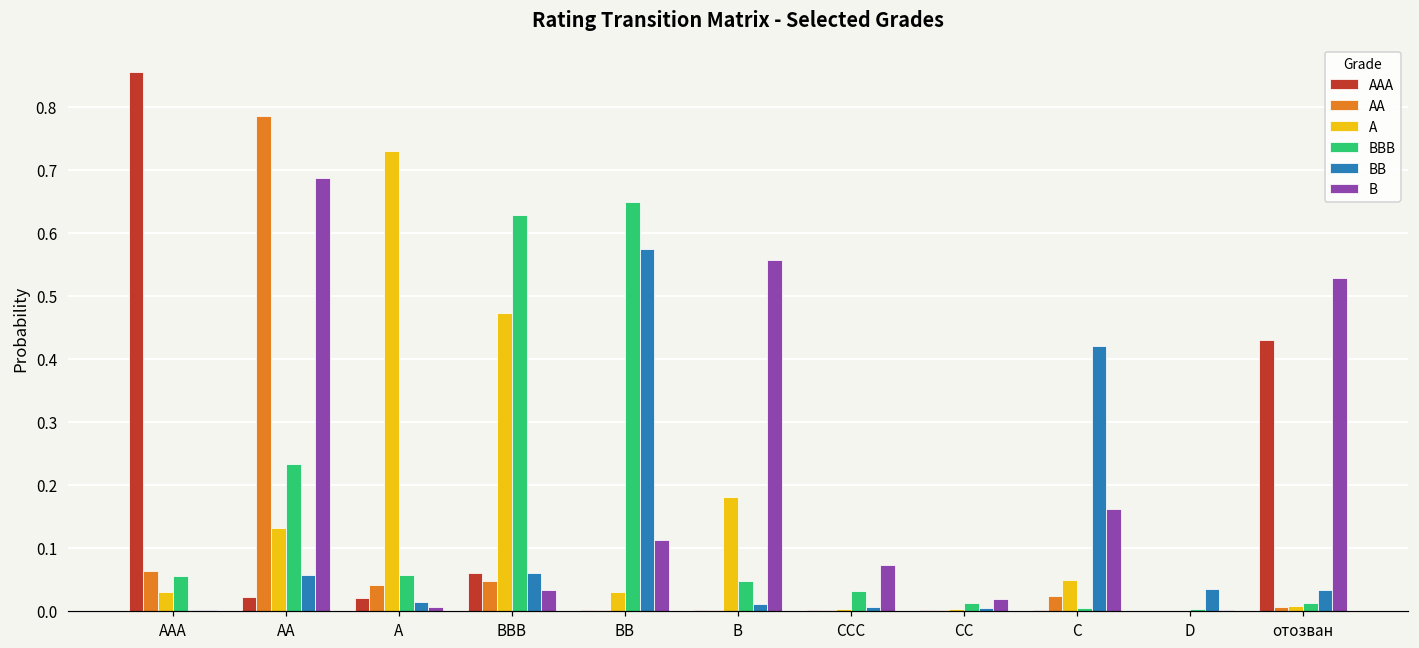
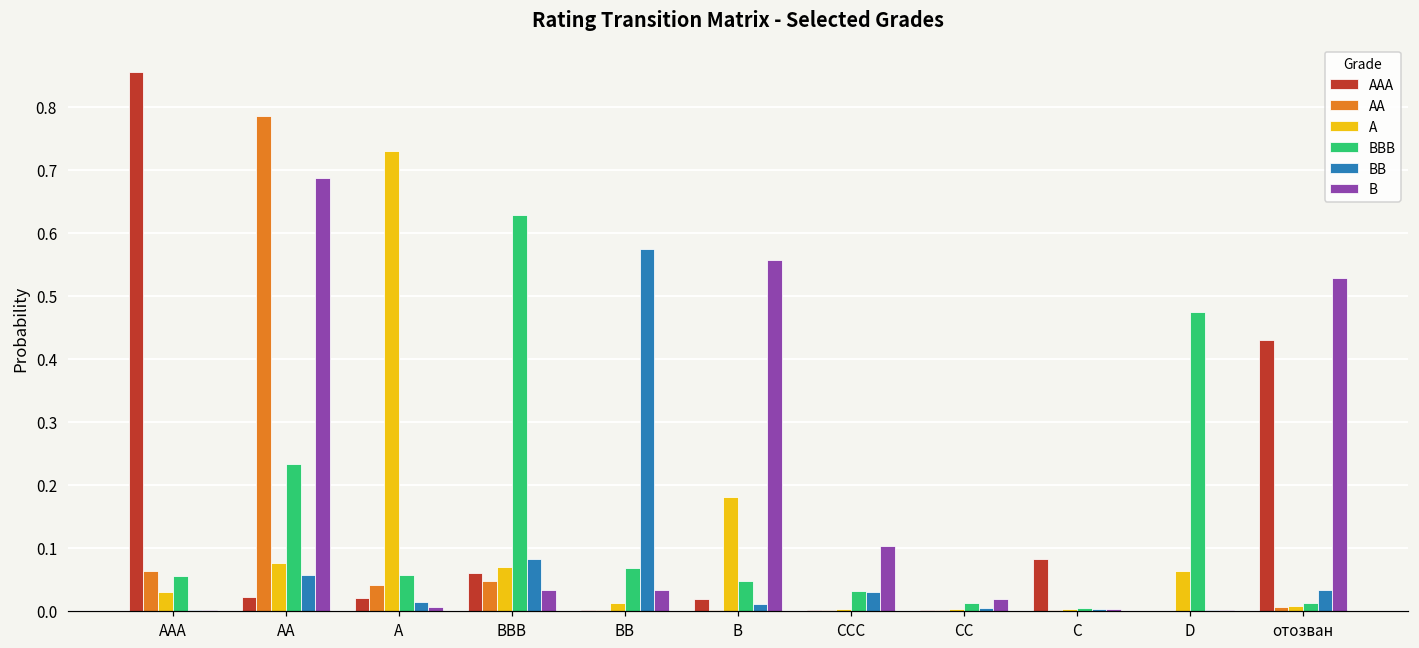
A, AA: 0.13 -> 0.08
A, BBB: 0.47 -> 0.07
BB, BBB: 0.06 -> 0.08
A, BB: 0.03 -> 0.01
BBB, BB: 0.65 -> 0.07
B, BB: 0.11 -> 0.03
AAA, B: 0.00 -> 0.02
BB, CCC: 0.01 -> 0.03
B, CCC: 0.07 -> 0.10
AAA, C: 0.00 -> 0.08
AA, C: 0.02 -> 0.00
A, C: 0.05 -> 0.00
BB, C: 0.42 -> 0.00
B, C: 0.16 -> 0.00
A, D: 0.00 -> 0.06
BBB, D: 0.00 -> 0.47
BB, D: 0.03 -> 0.00
